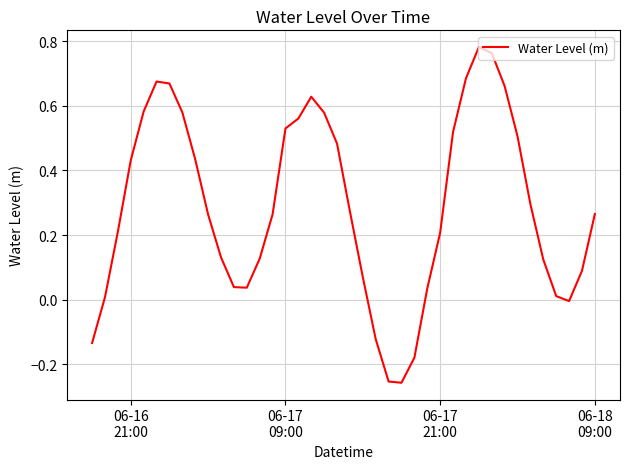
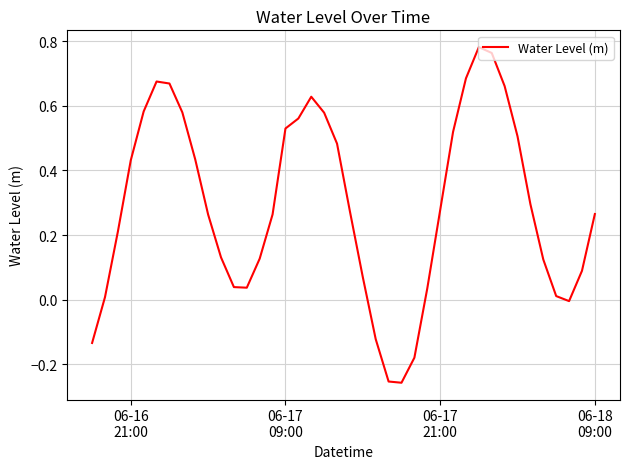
06-17 21:00: 0.21 -> 0.28
